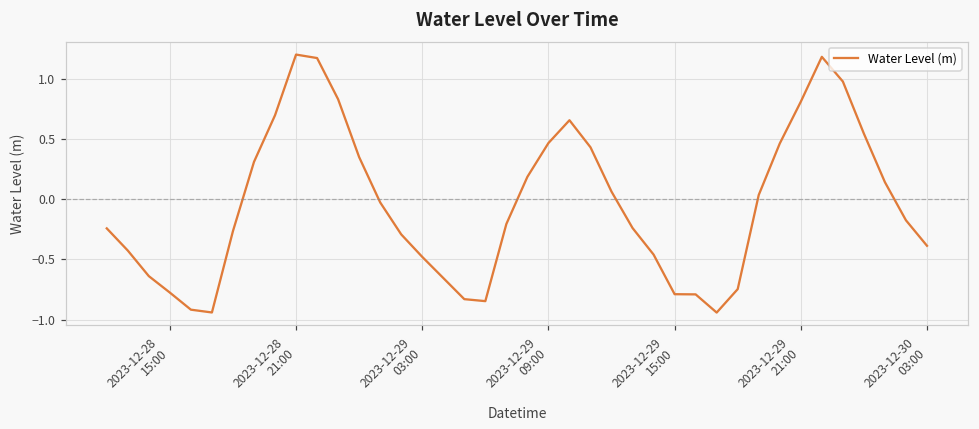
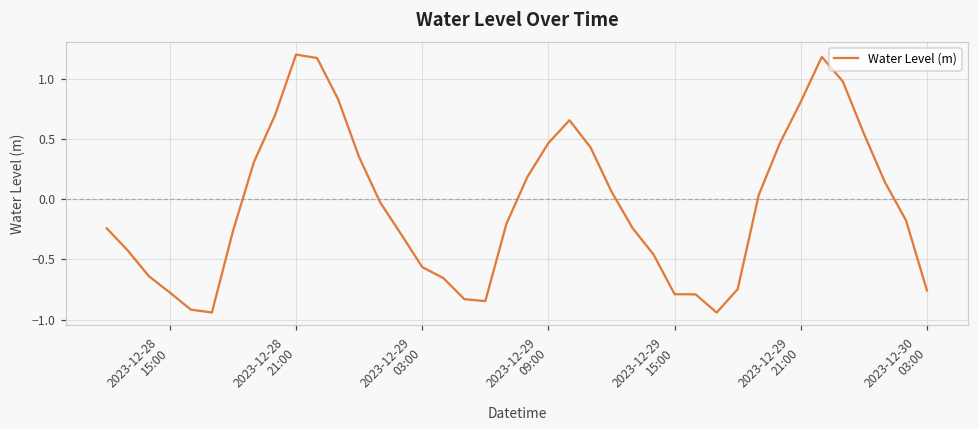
2023-12-29 03:00: -0.48 -> -0.56
2023-12-30 03:00: -0.39 -> -0.76
